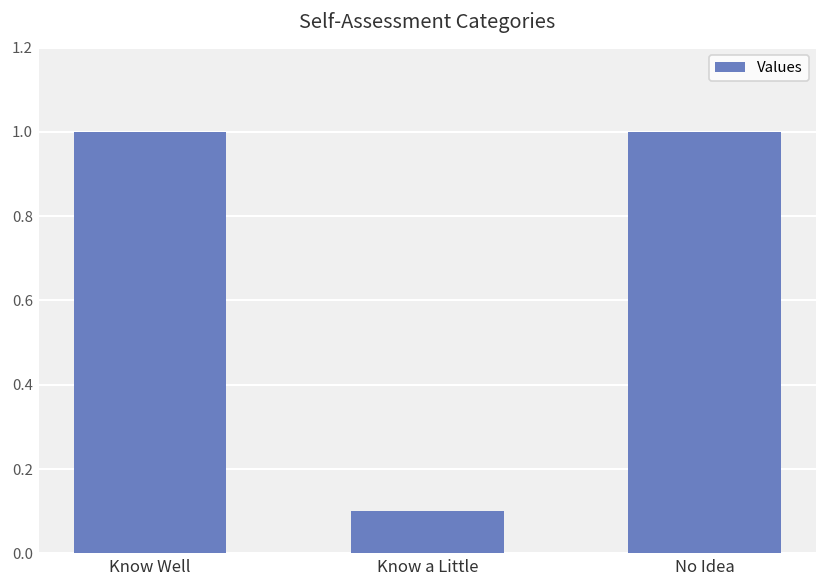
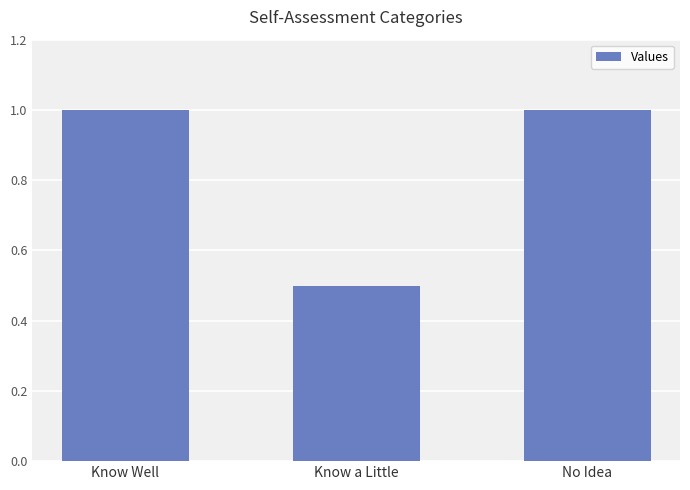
Know a Little: 0.1 -> 0.5
